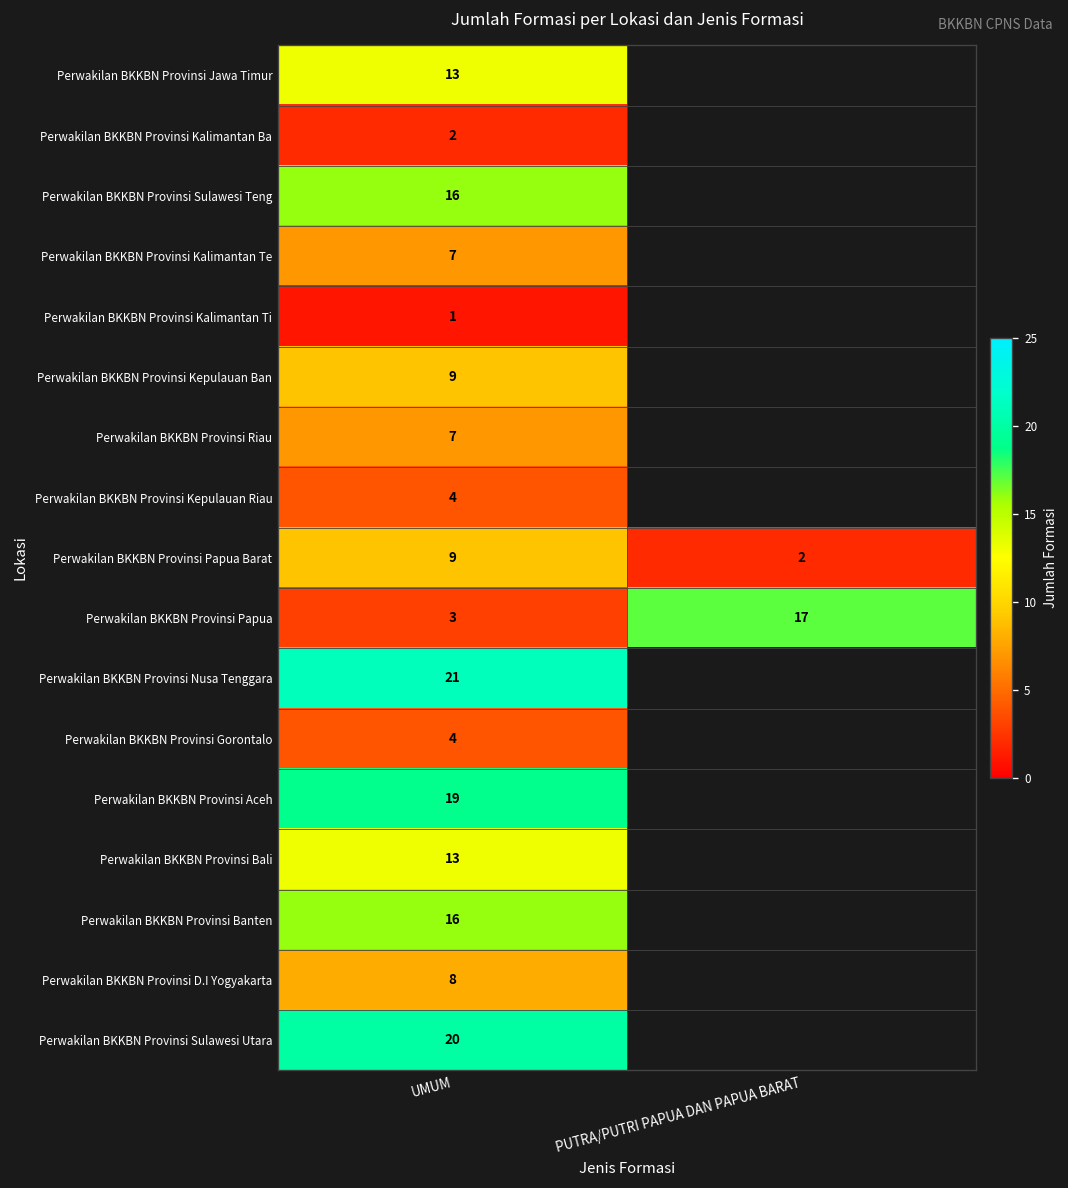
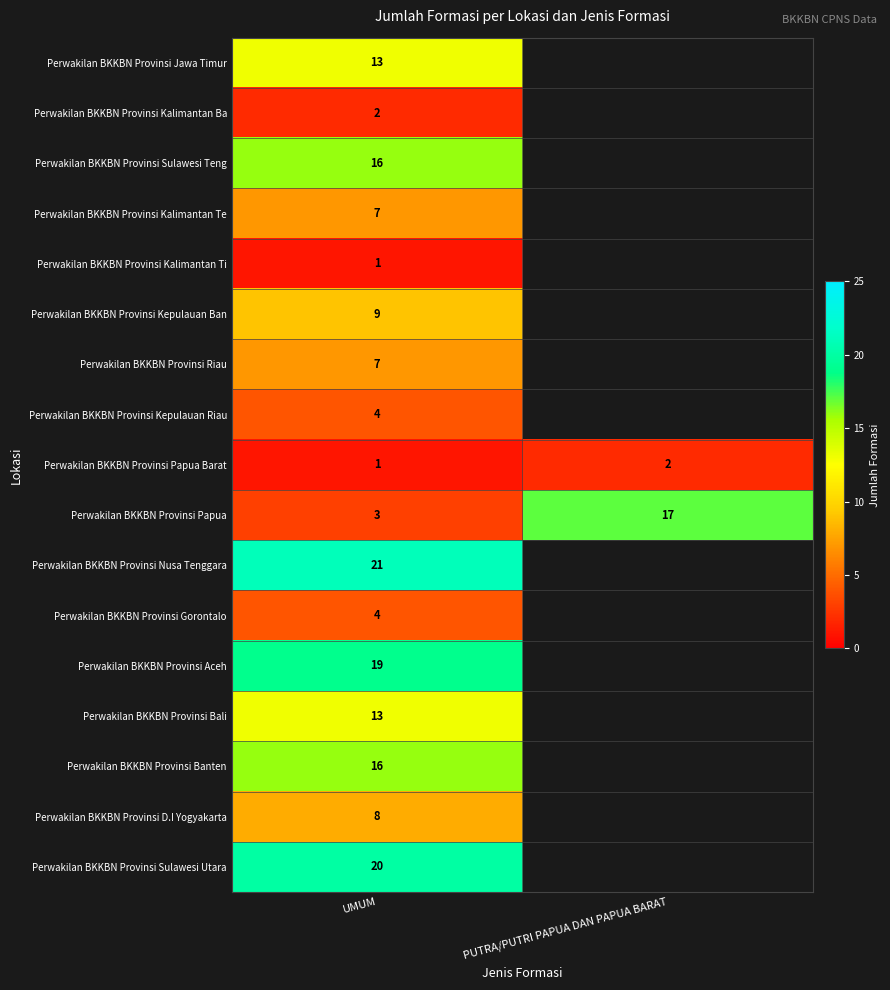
Perwakilan BKKBN Provinsi Papua Barat, UMUM: 9 -> 1
